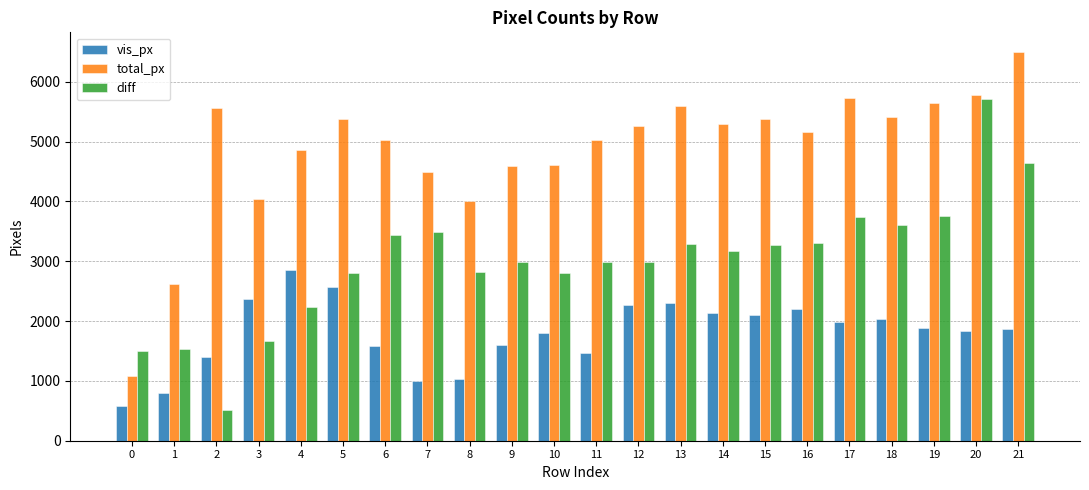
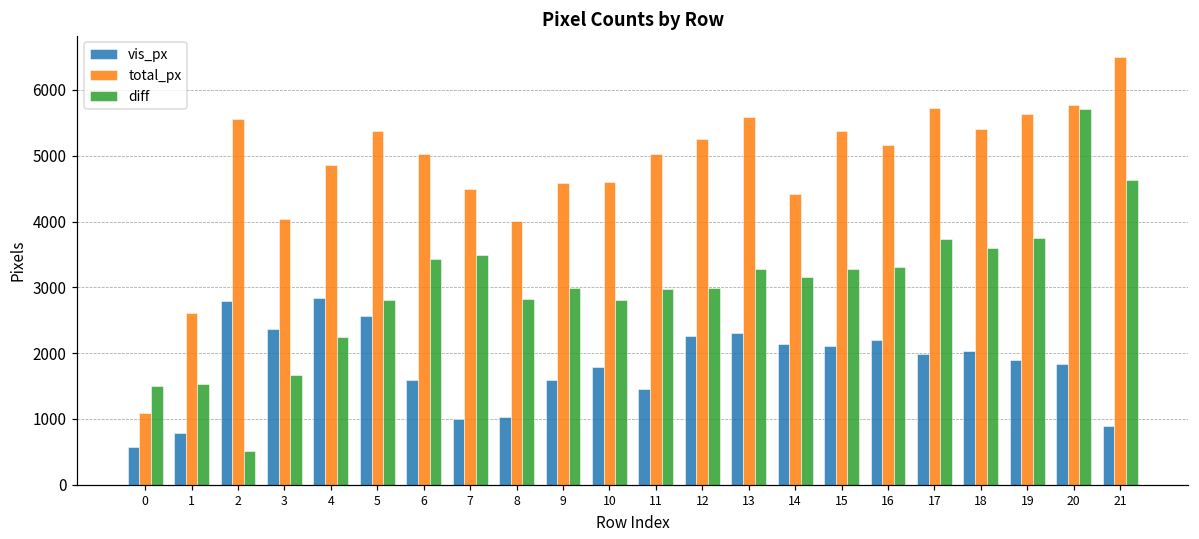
vis_px, 2: 1400 -> 2800
total_px, 14: 5300 -> 4400
vis_px, 21: 1900 -> 900
